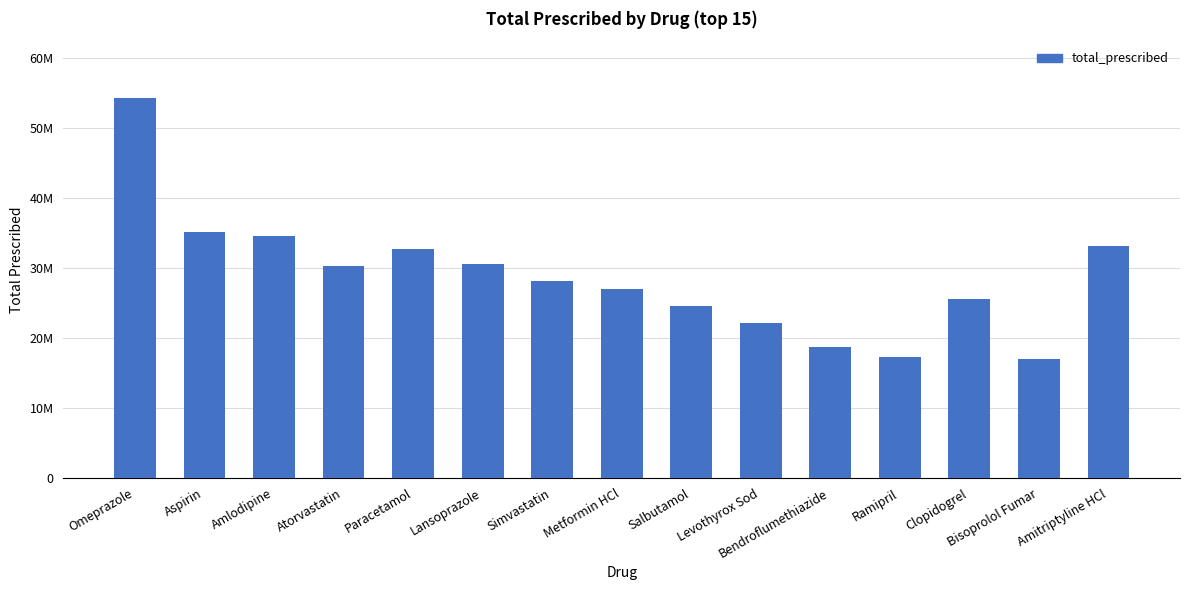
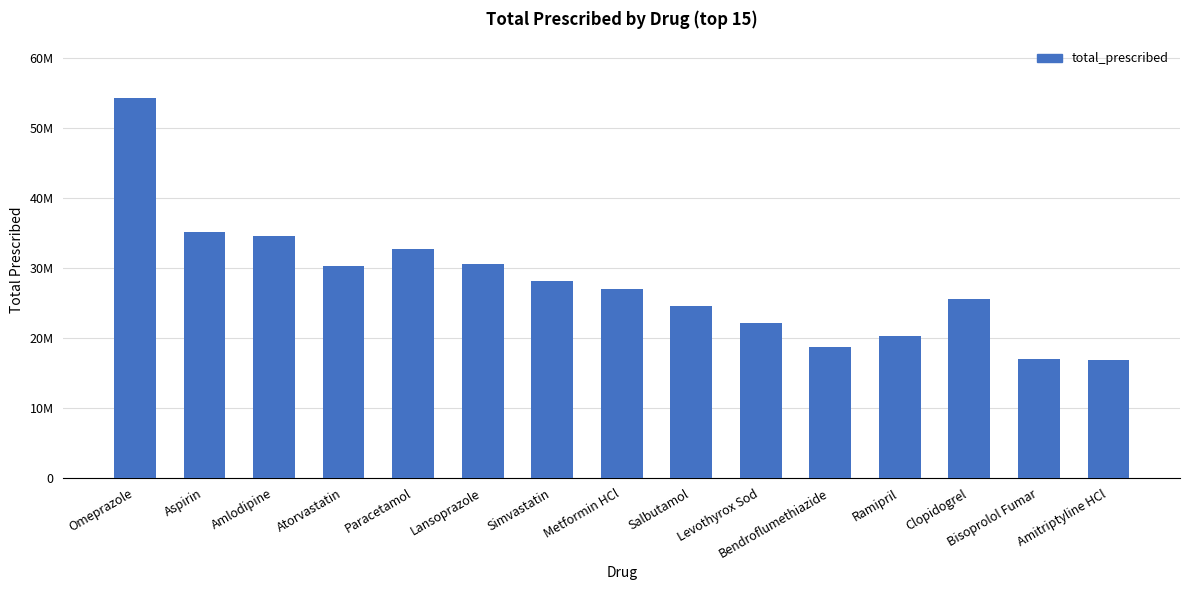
Ramipril: 17000000 -> 20000000
Amitriptyline HCl: 33000000 -> 17000000
